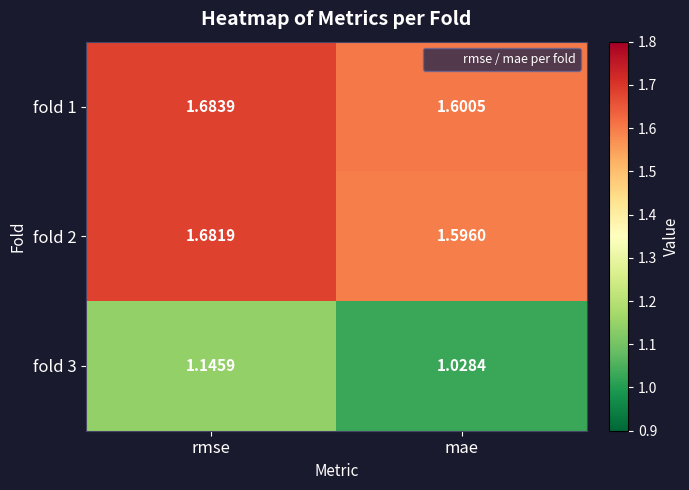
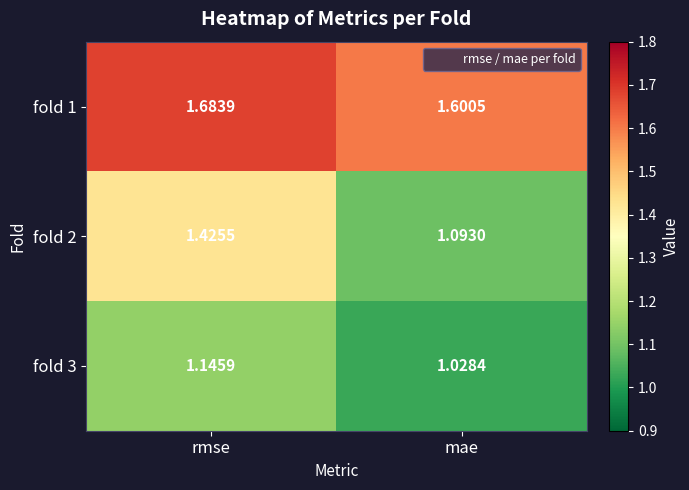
fold 2, rmse: 1.6819 -> 1.4255
fold 2, mae: 1.5960 -> 1.0930
